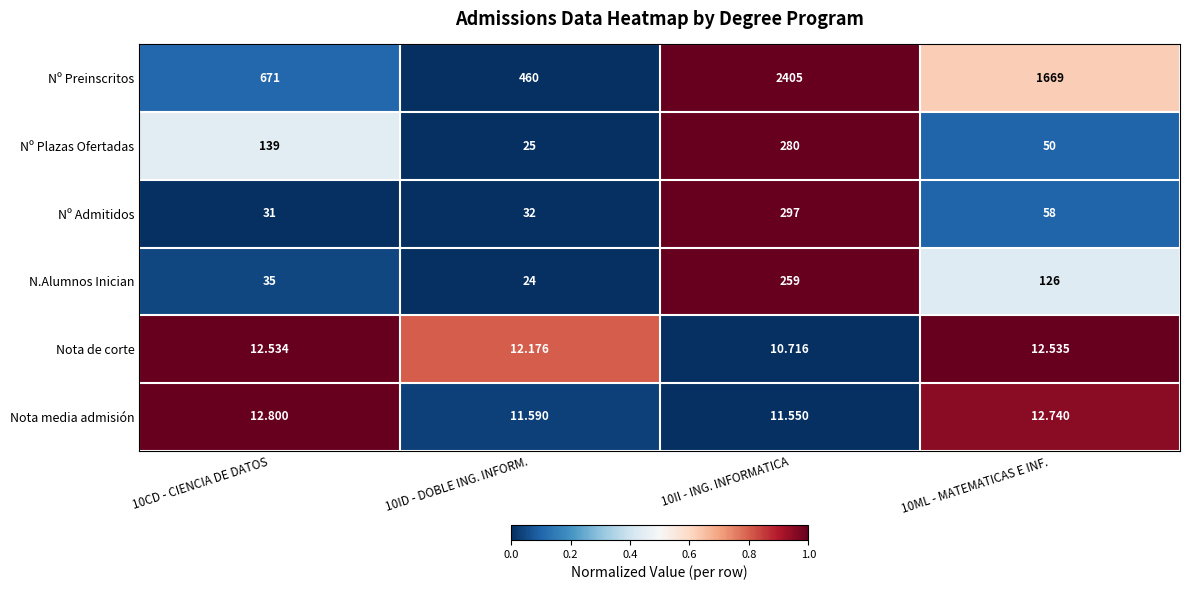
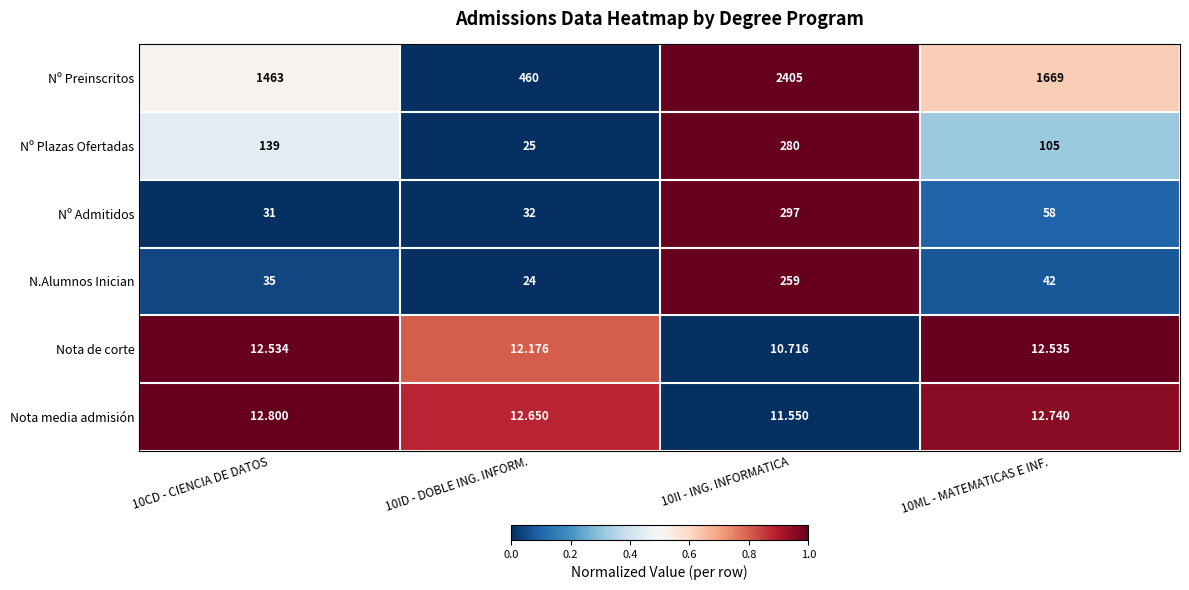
Nº Preinscritos, 10CD - CIENCIA DE DATOS: 671 -> 1463
Nº Plazas Ofertadas, 10ML - MATEMATICAS E INF.: 50 -> 105
N.Alumnos Inician, 10ML - MATEMATICAS E INF.: 126 -> 42
Nota media admisión, 10ID - DOBLE ING. INFORM.: 11.590 -> 12.650
